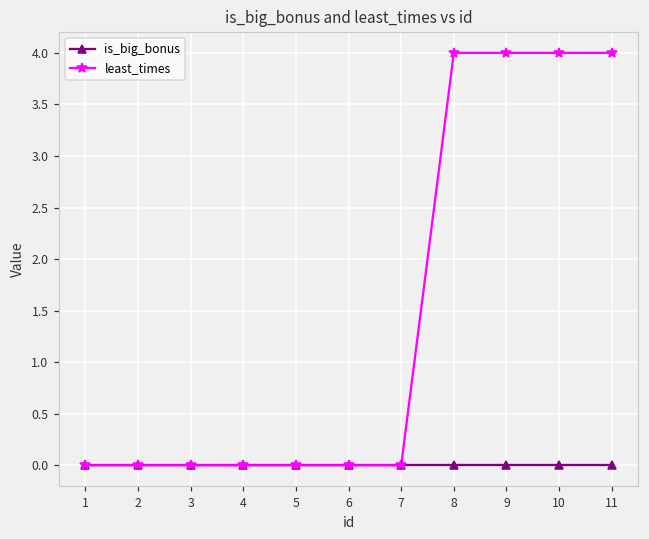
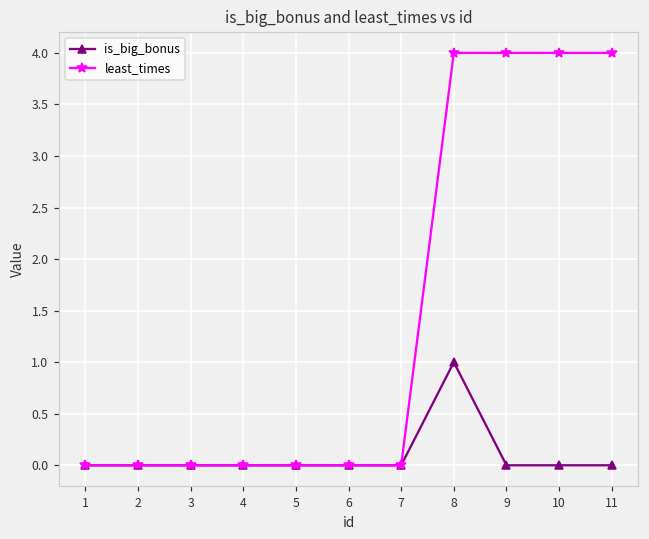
is_big_bonus, 8: 0 -> 1
